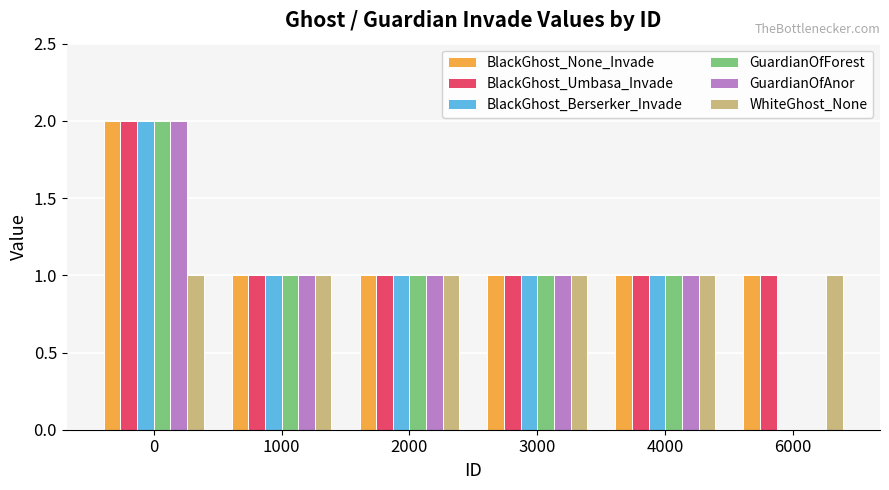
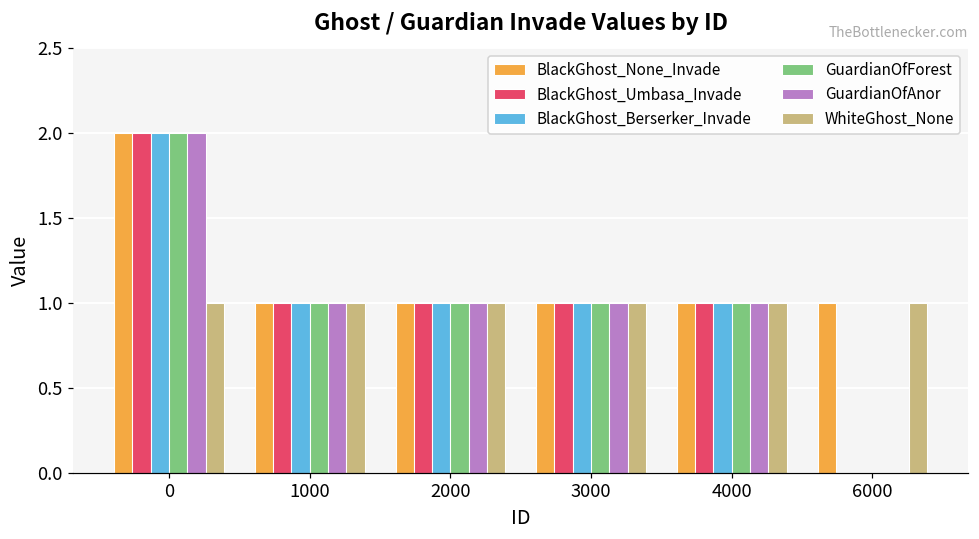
BlackGhost_Umbasa_Invade, 6000: 1 -> 0
